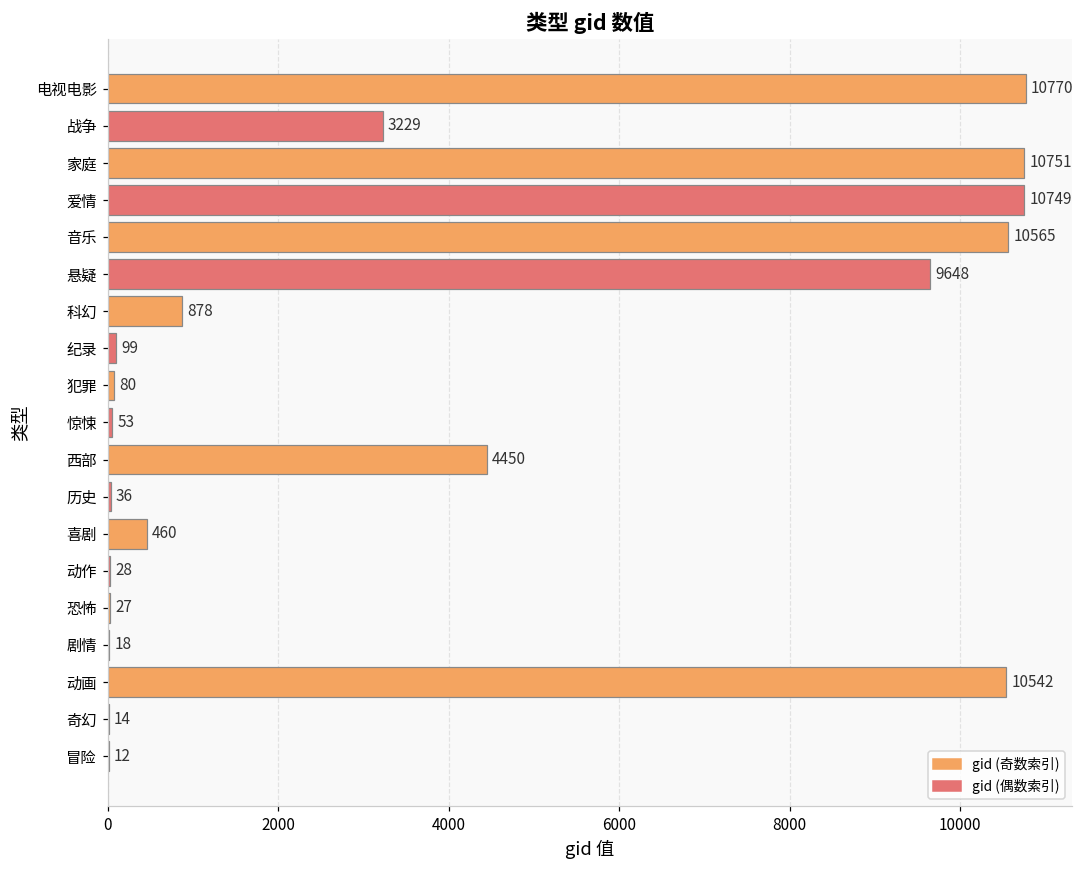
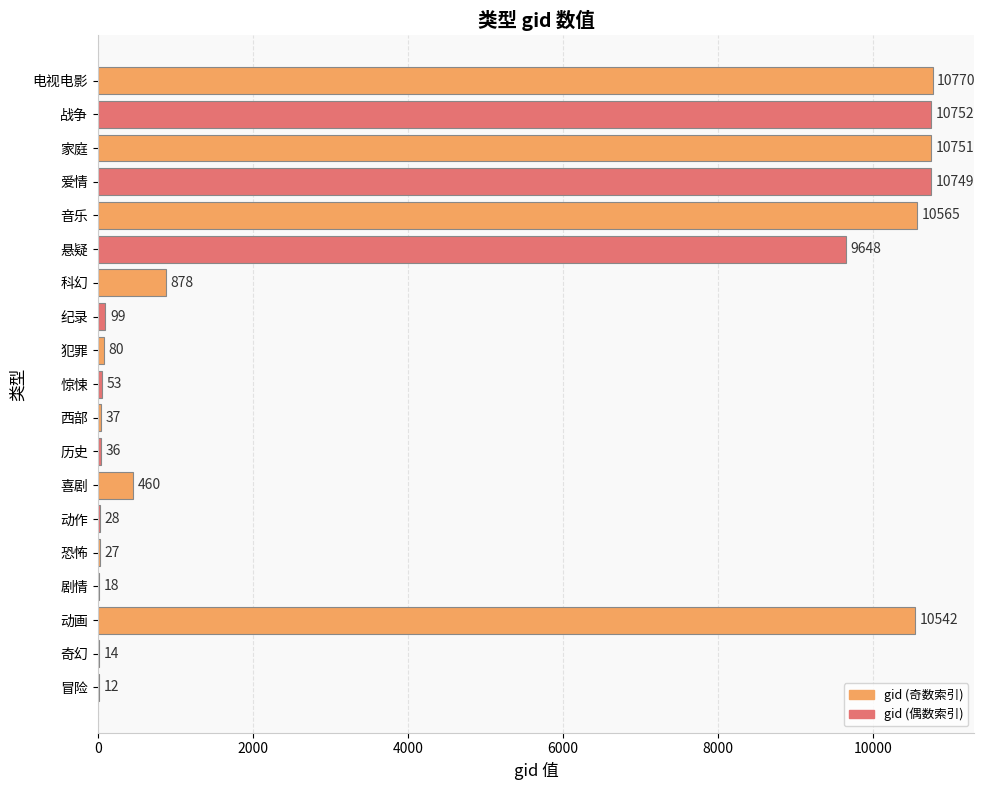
战争: 3229 -> 10752
西部: 4450 -> 37
